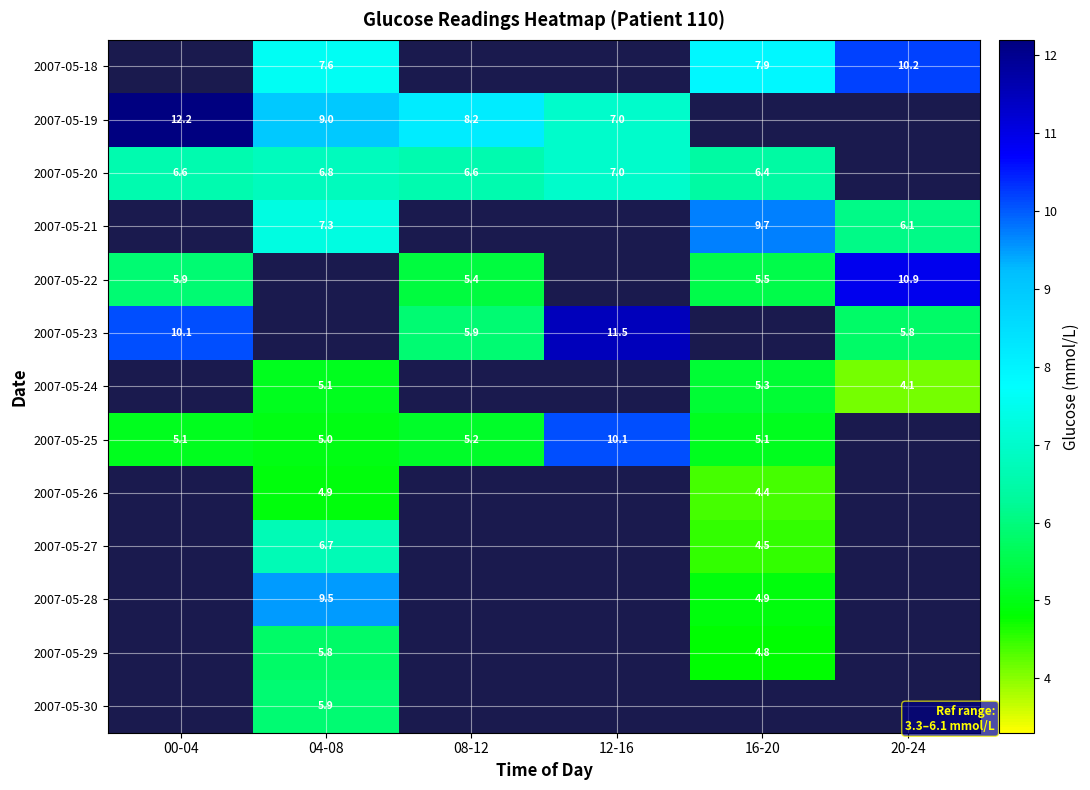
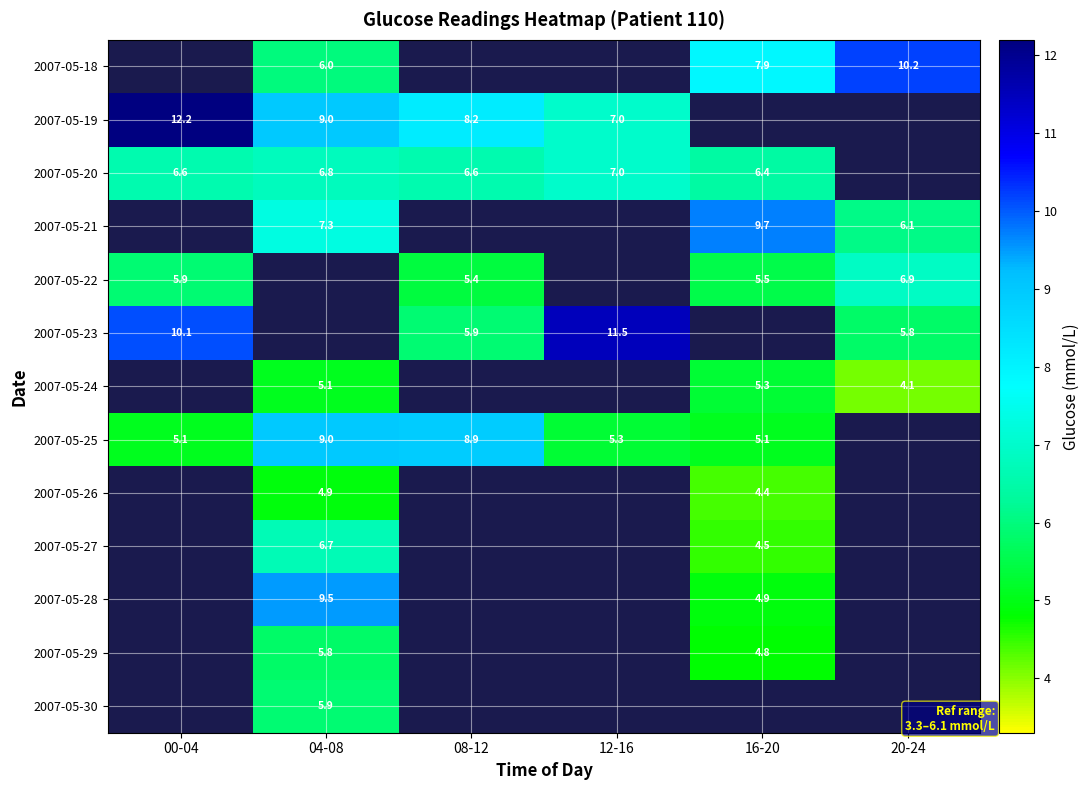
2007-05-18, 04-08: 7.6 -> 6.0
2007-05-22, 20-24: 10.9 -> 6.9
2007-05-25, 04-08: 5.0 -> 9.0
2007-05-25, 08-12: 5.2 -> 8.9
2007-05-25, 12-16: 10.1 -> 5.3
